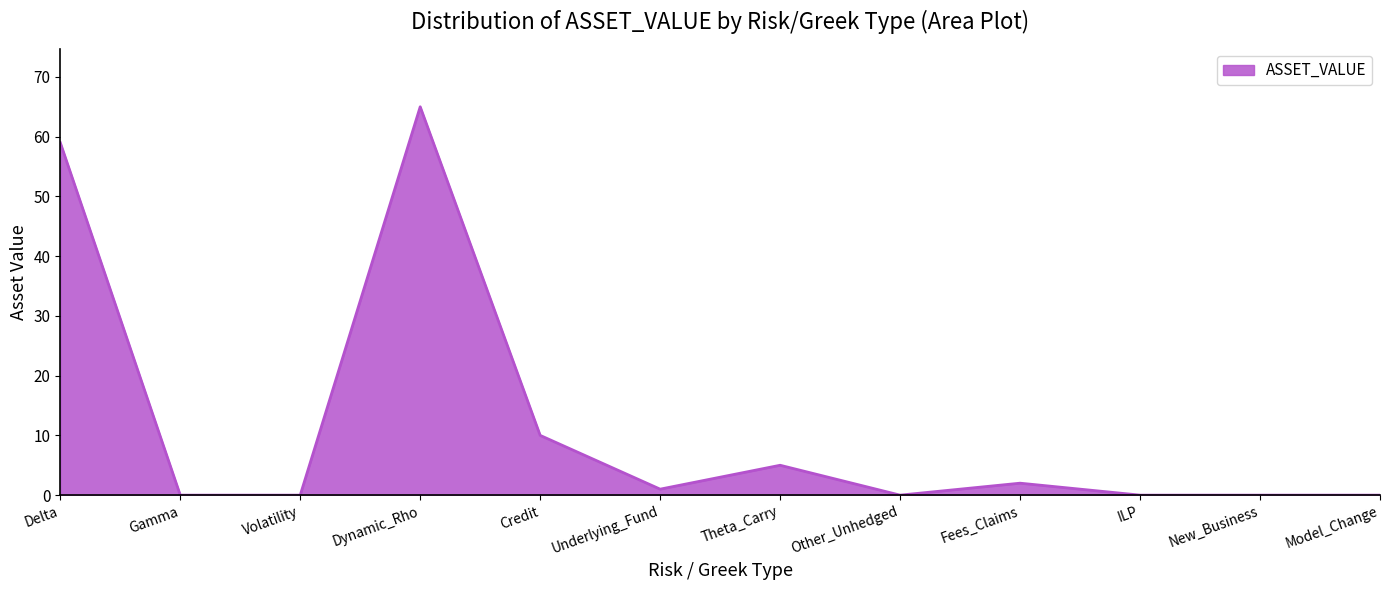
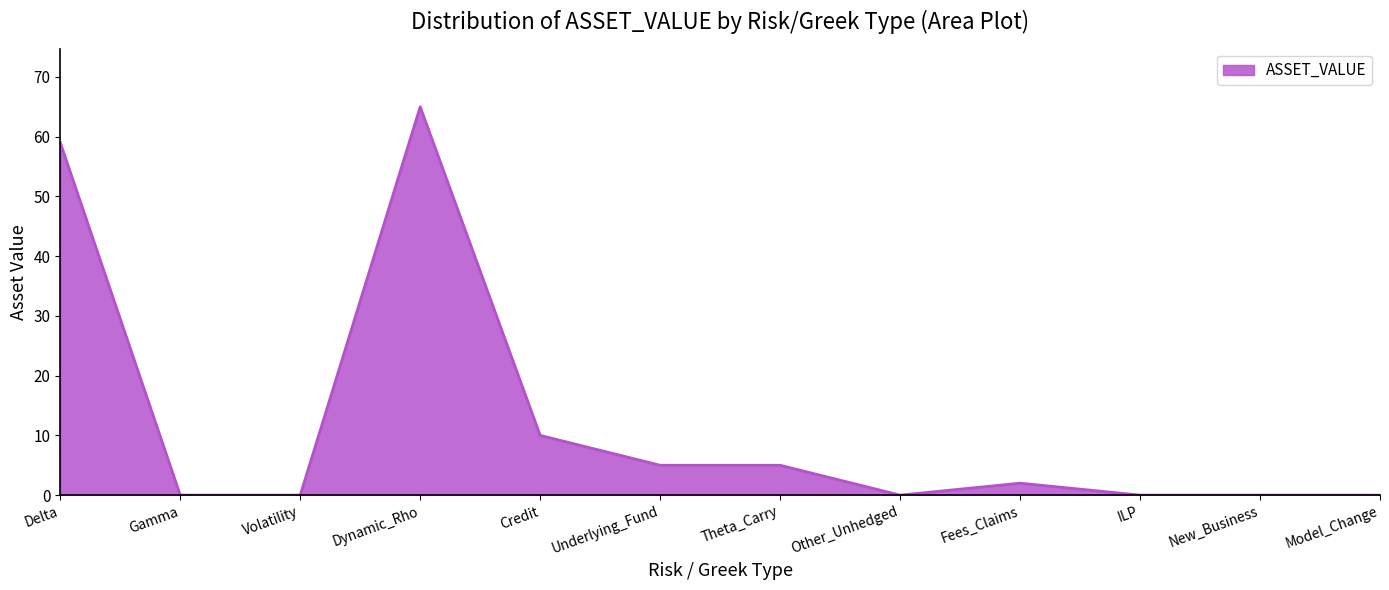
Underlying_Fund: 1 -> 5
